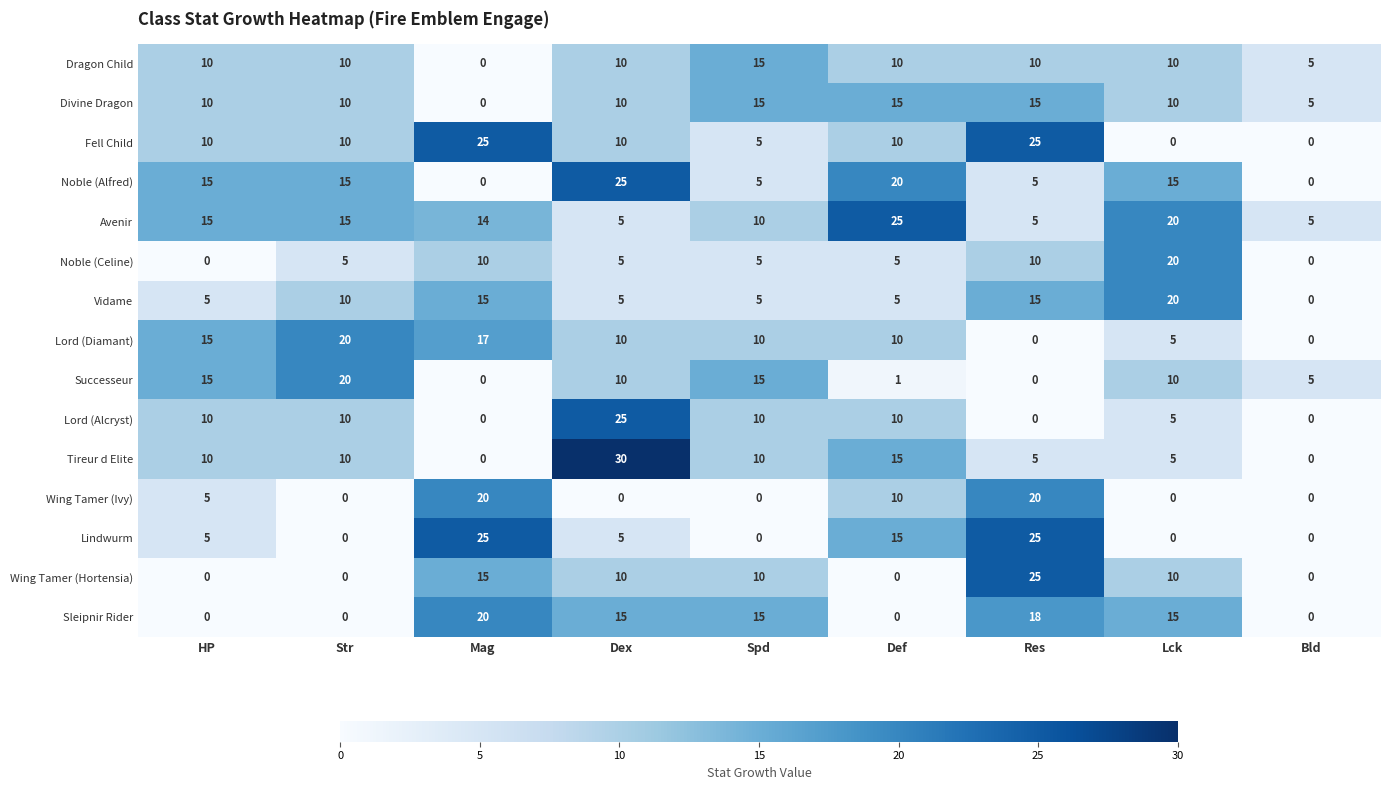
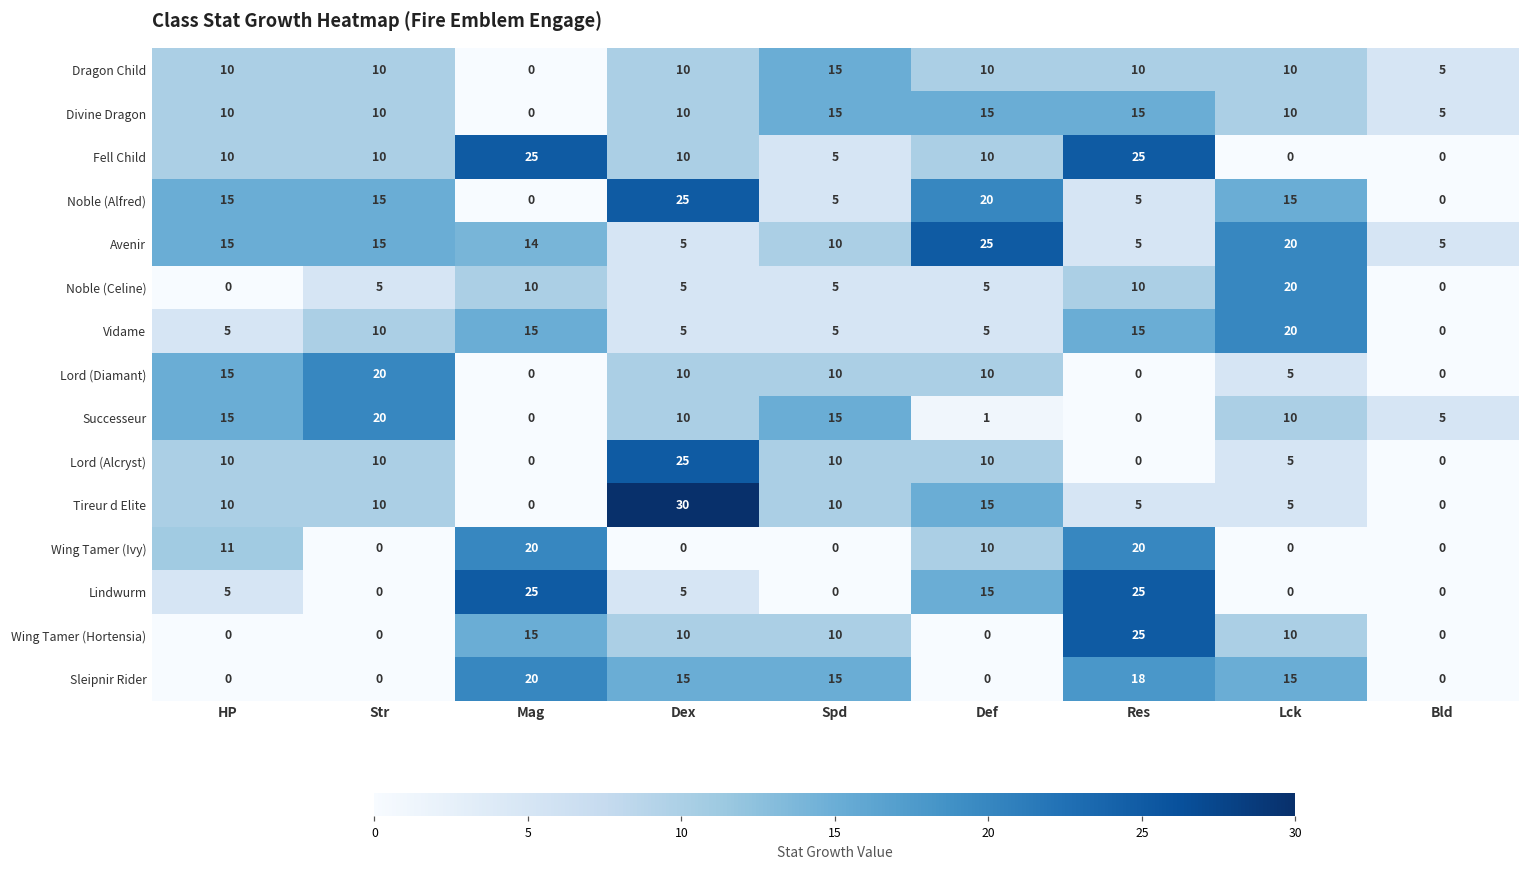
Lord (Diamant), Mag: 17 -> 0
Wing Tamer (Ivy), HP: 5 -> 11
